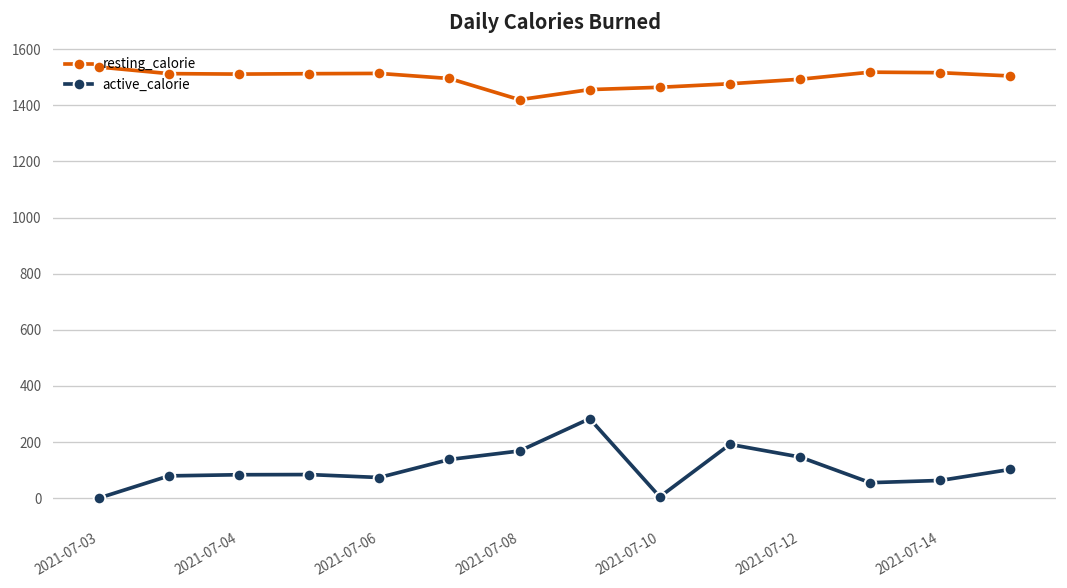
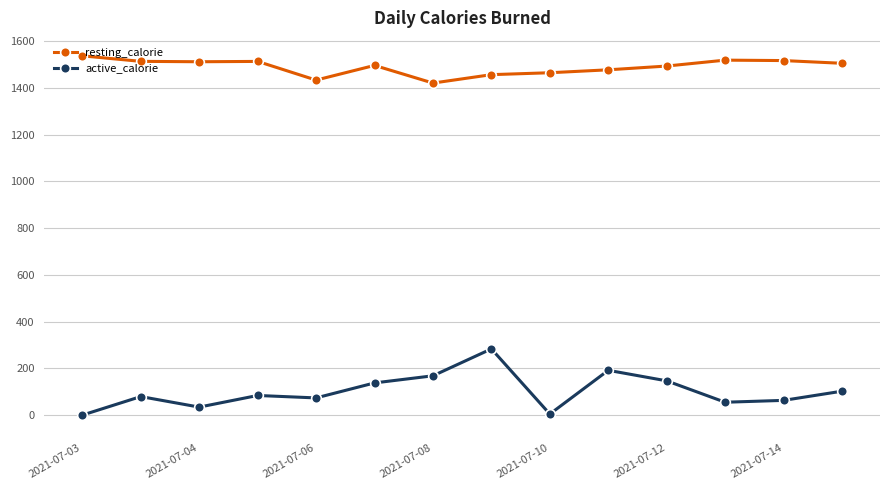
active_calorie, 2021-07-04: 80 -> 30
resting_calorie, 2021-07-06: 1510 -> 1430
